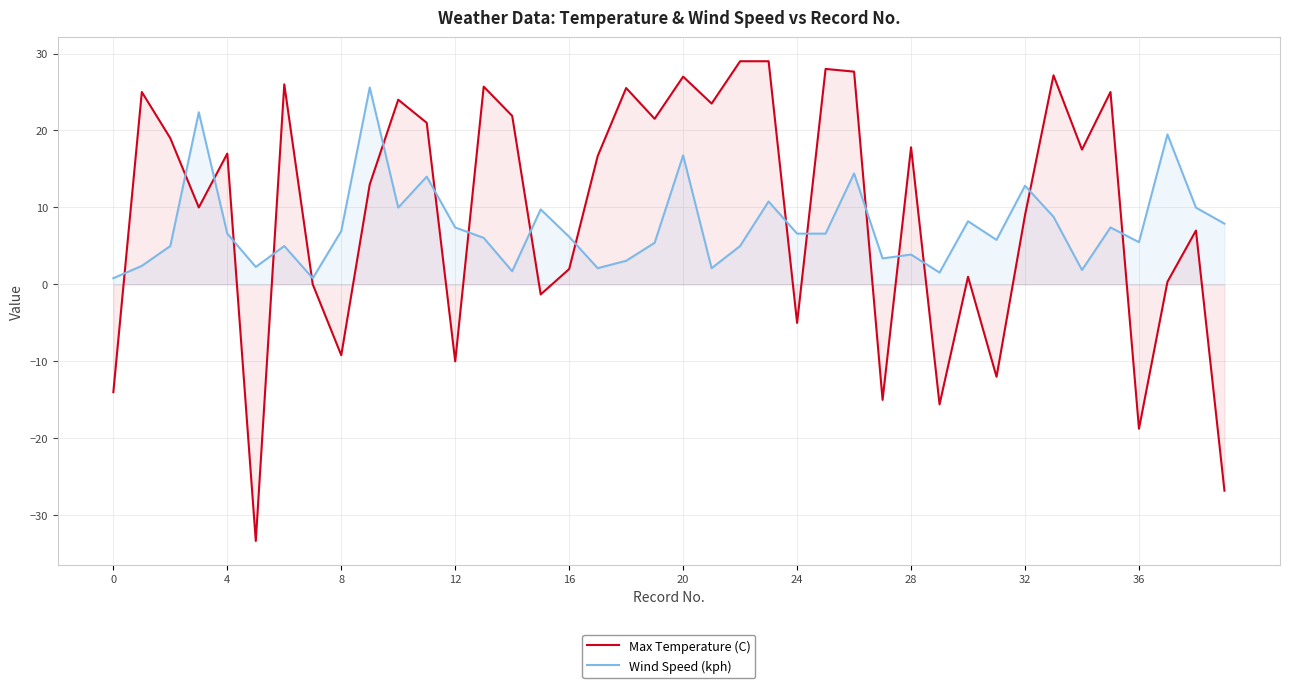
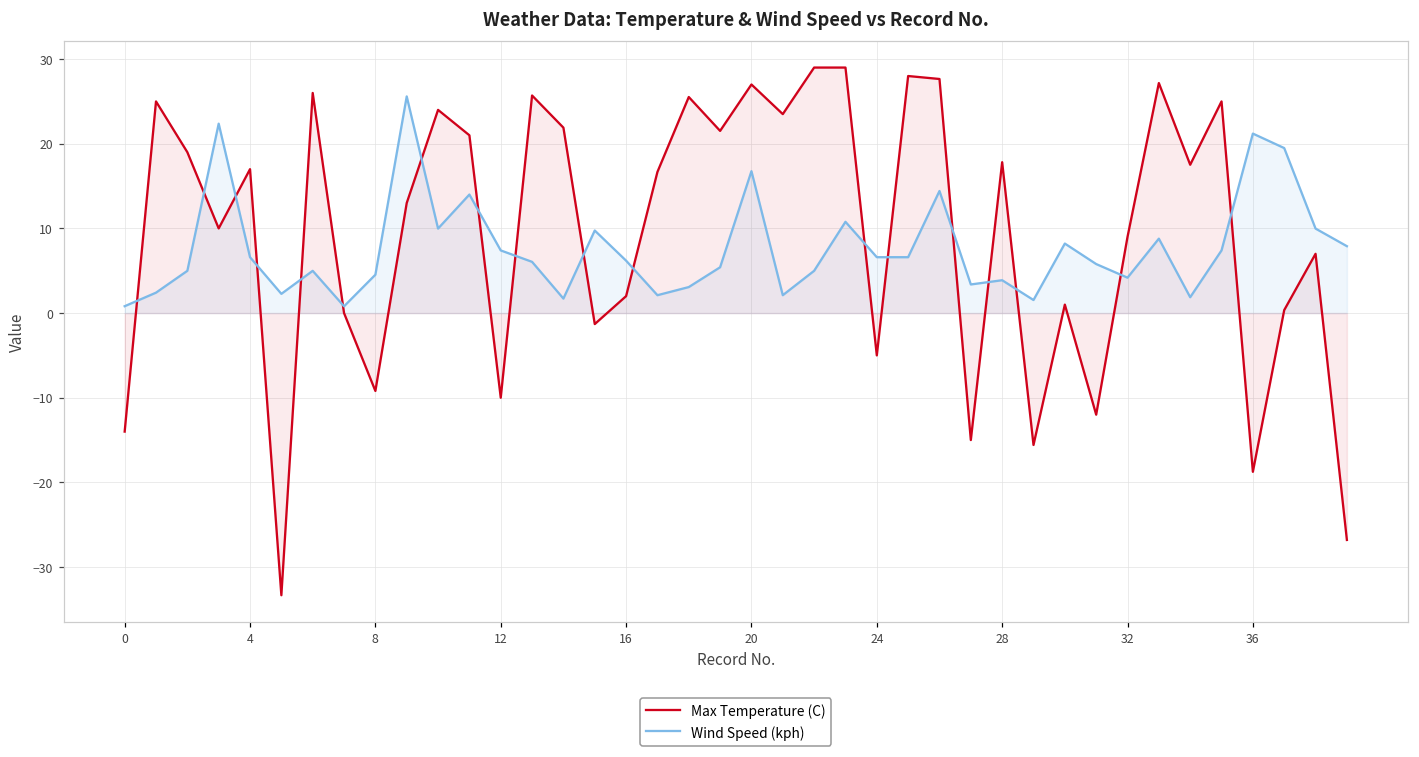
Wind Speed (kph), 8: 7 -> 5
Wind Speed (kph), 32: 13 -> 4
Wind Speed (kph), 36: 5 -> 21
